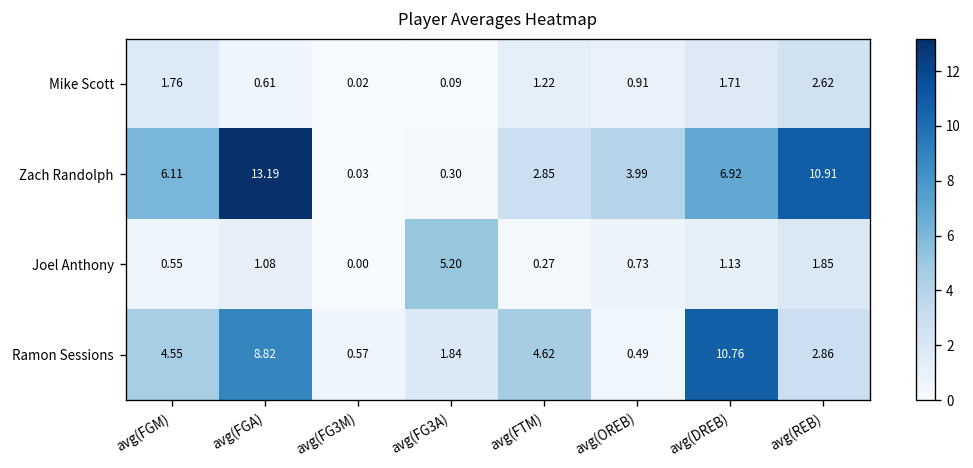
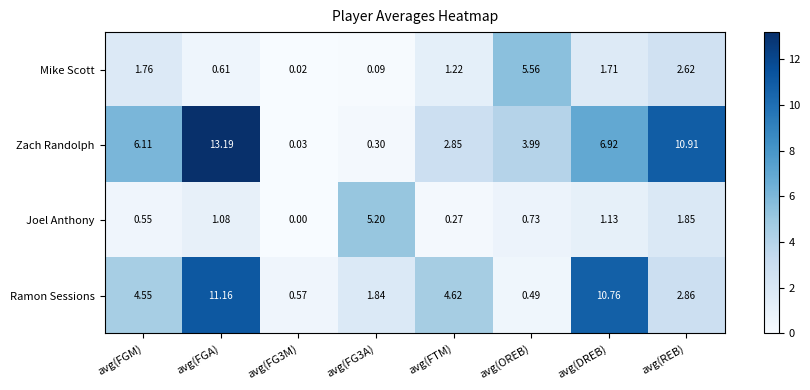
Mike Scott, avg(OREB): 0.91 -> 5.56
Ramon Sessions, avg(FGA): 8.82 -> 11.16
